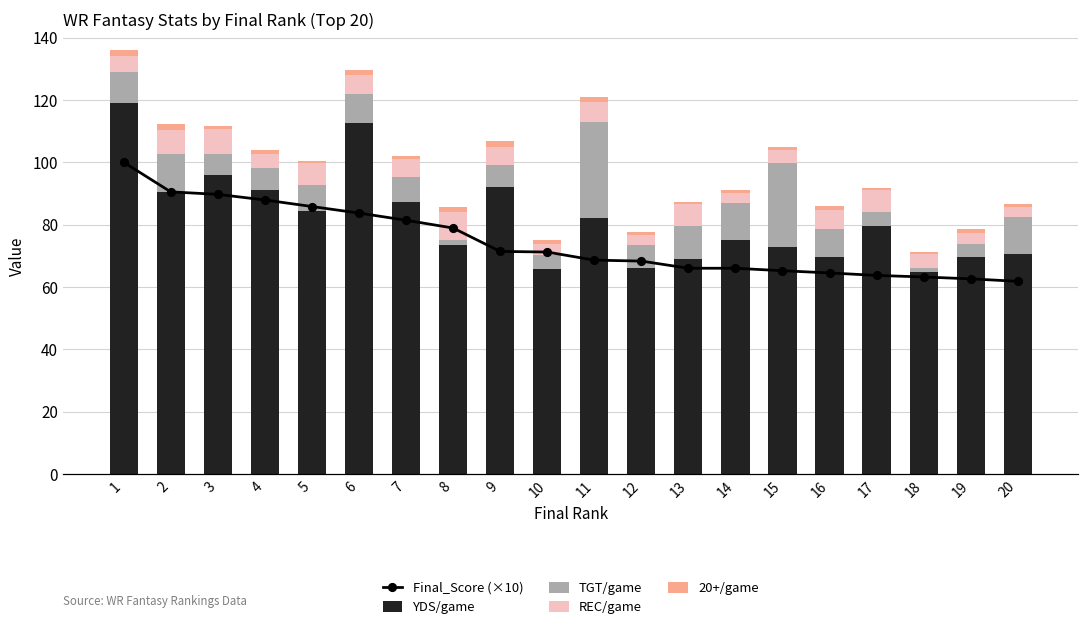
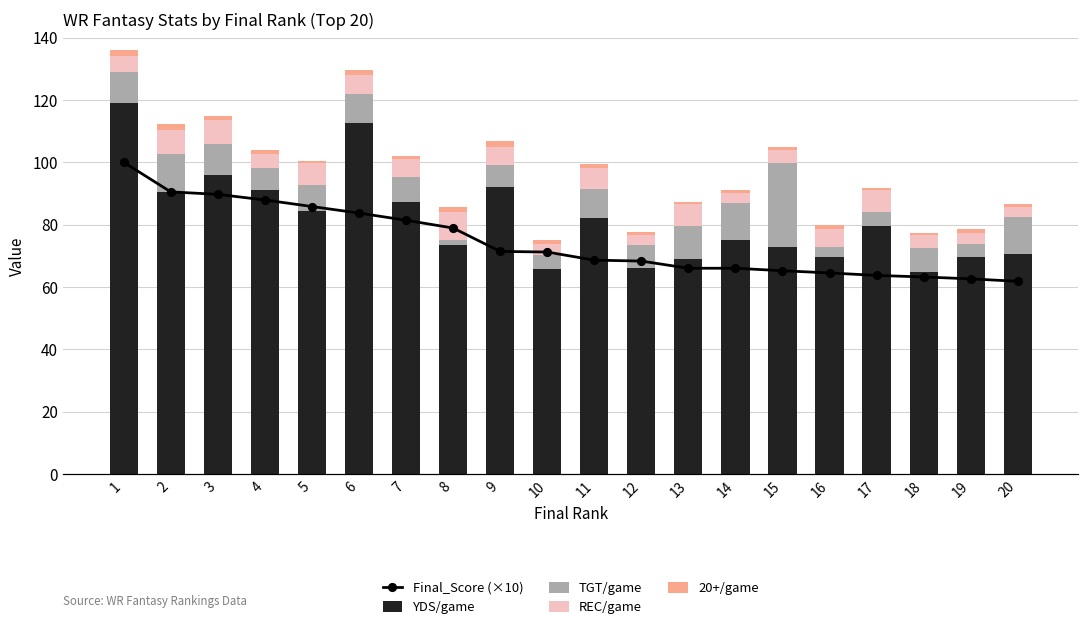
TGT/game, 3: 7 -> 10
TGT/game, 11: 31 -> 10
TGT/game, 16: 9 -> 3
TGT/game, 18: 2 -> 8
